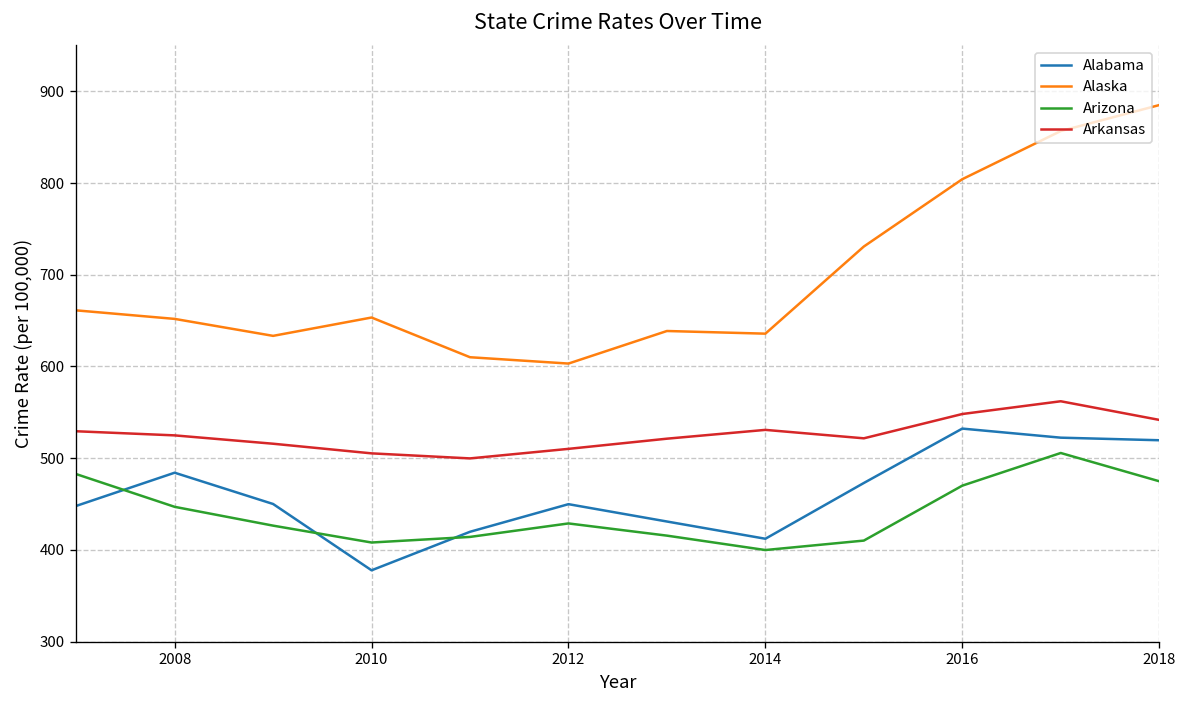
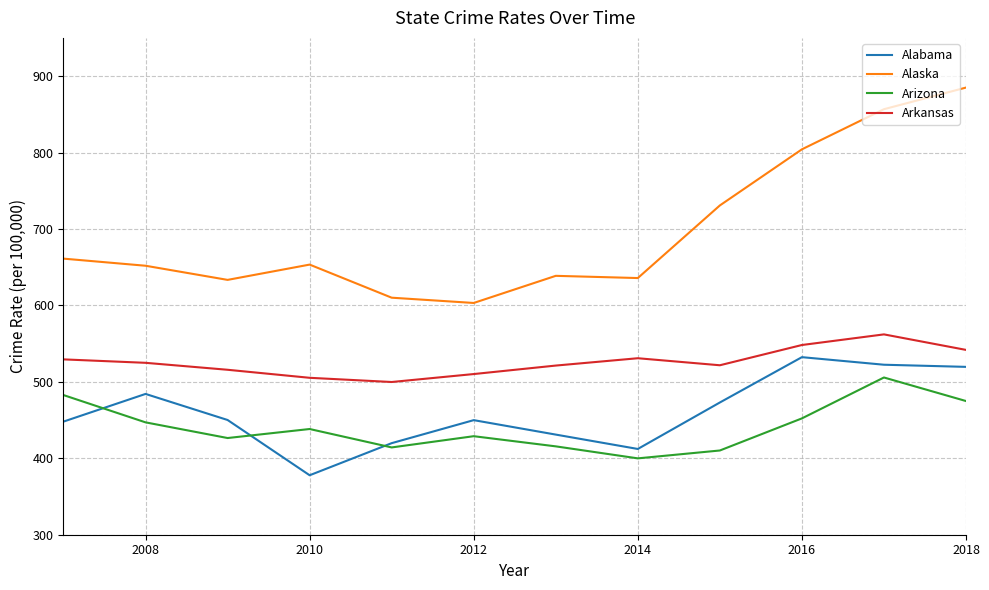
Arizona, 2010: 410 -> 440
Arizona, 2016: 470 -> 450
